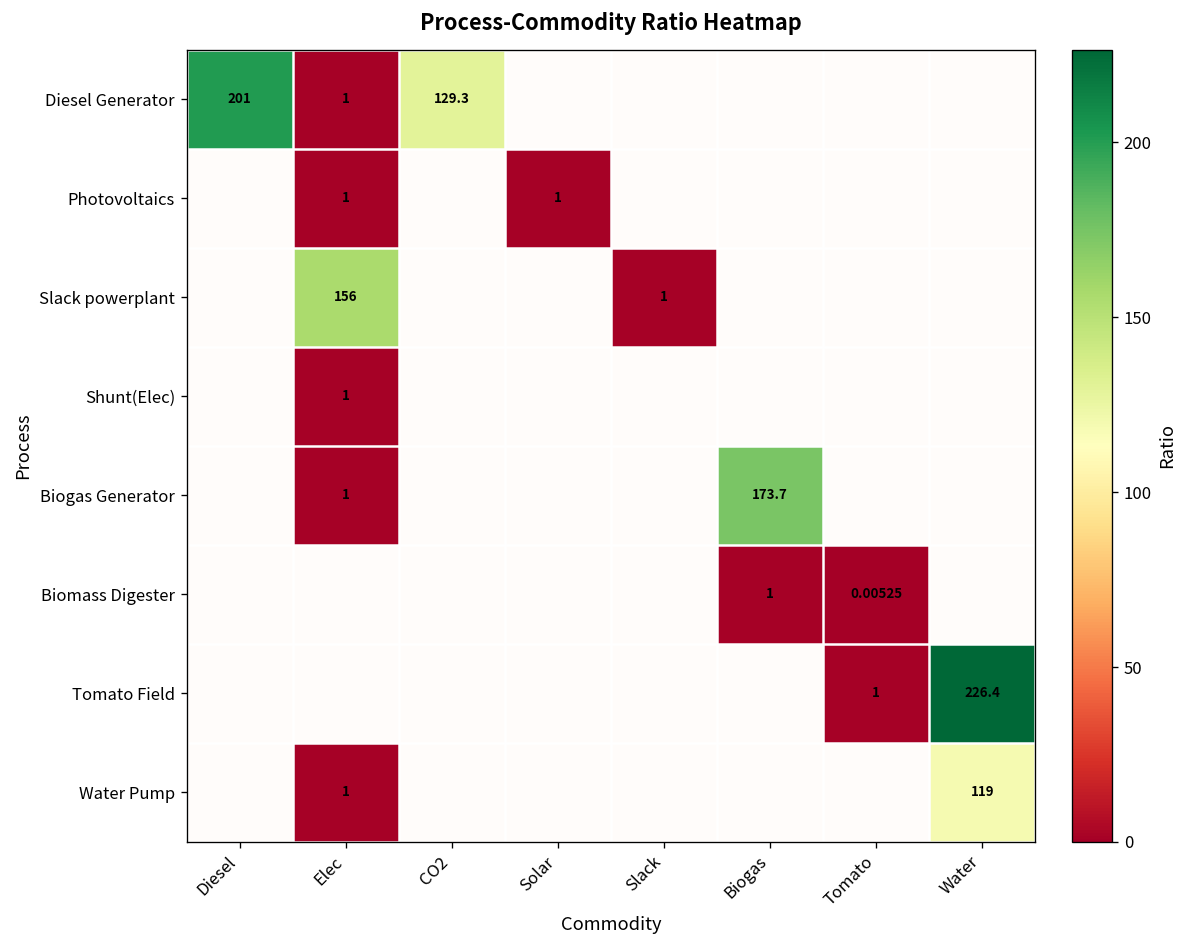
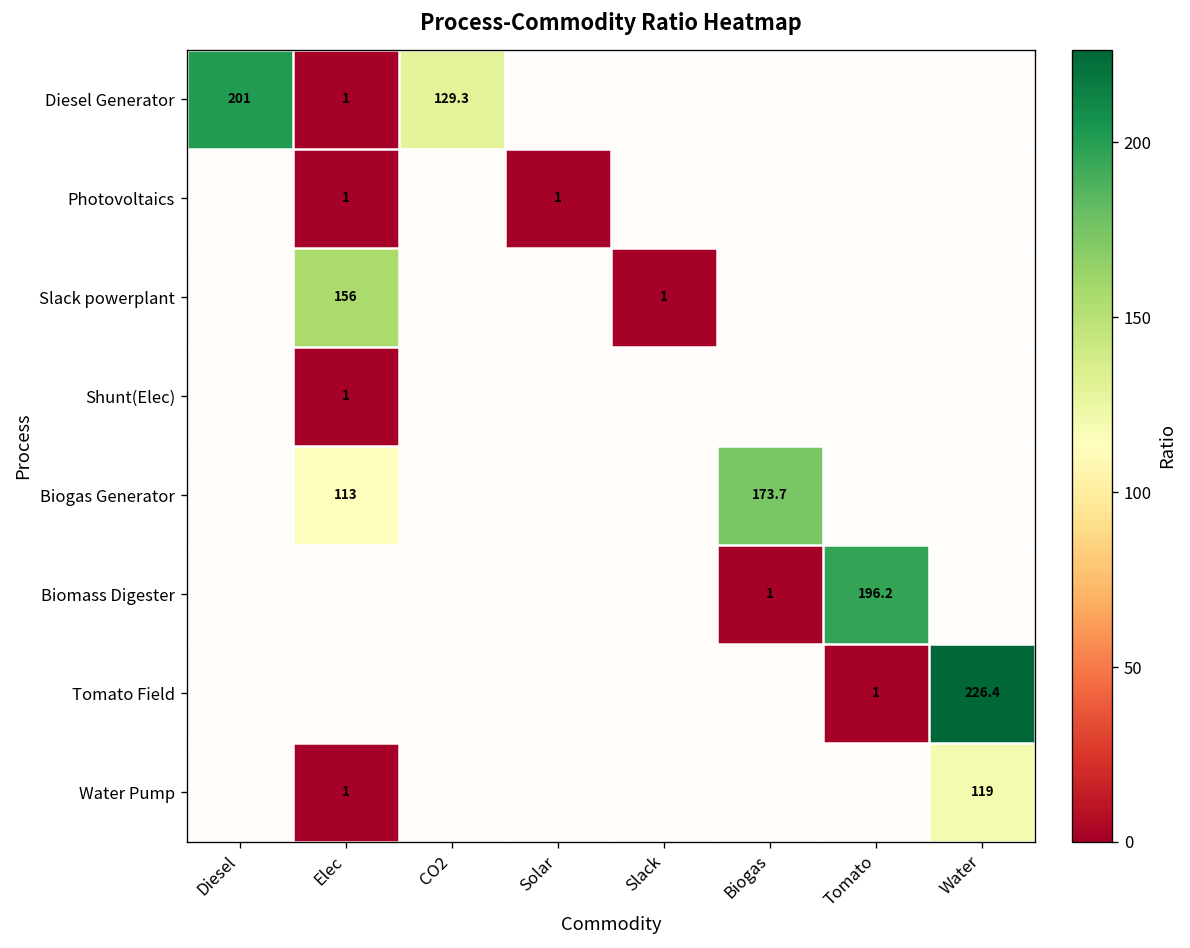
Biogas Generator, Elec: 1 -> 113
Biomass Digester, Tomato: 0.00525 -> 196.2
